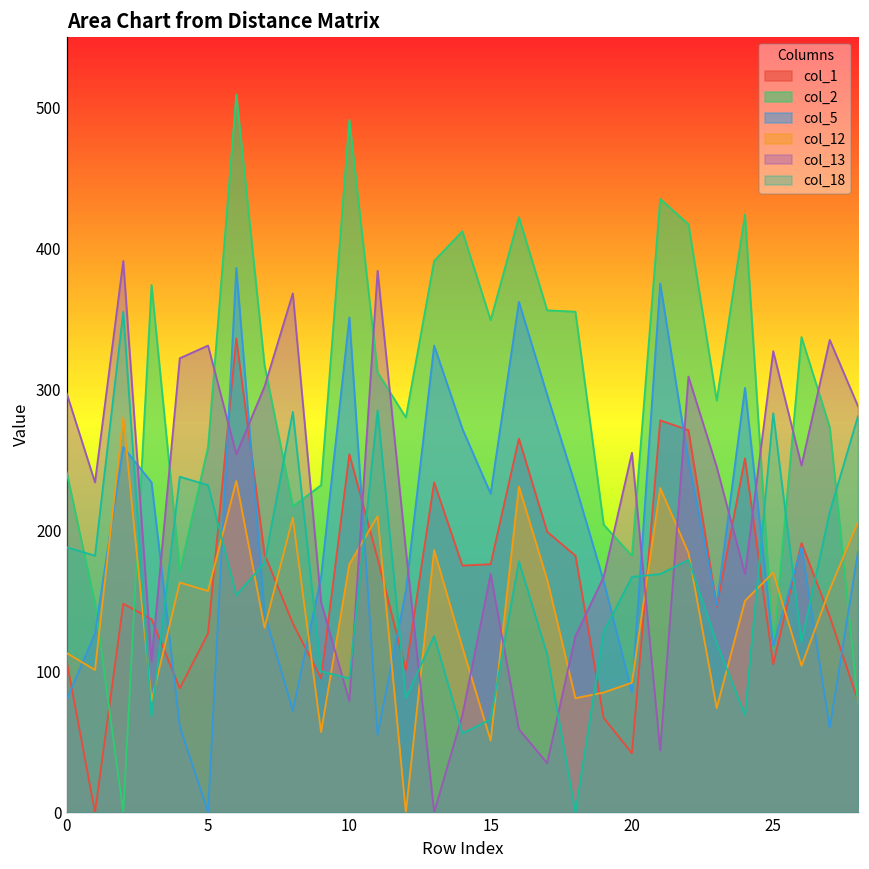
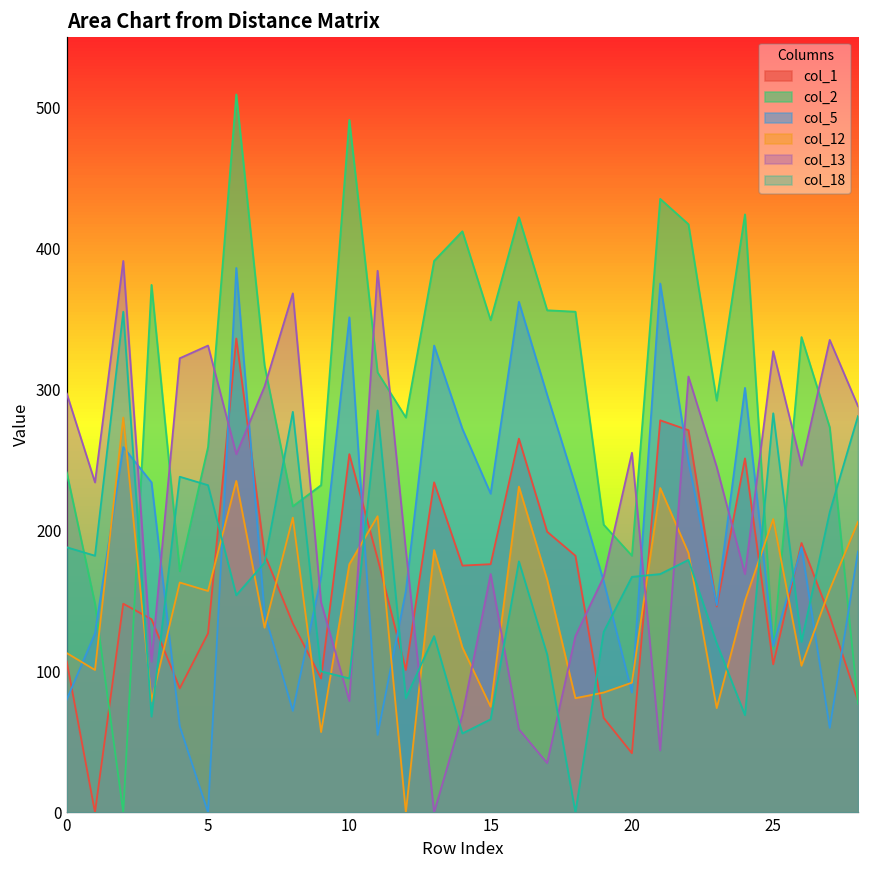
col_12, 15: 51 -> 75
col_12, 25: 170 -> 208
